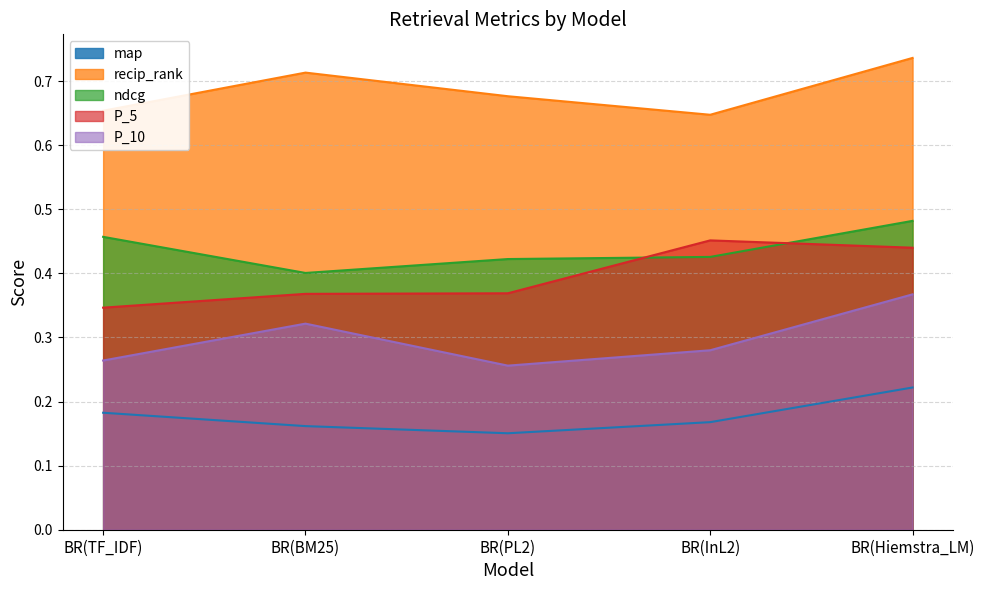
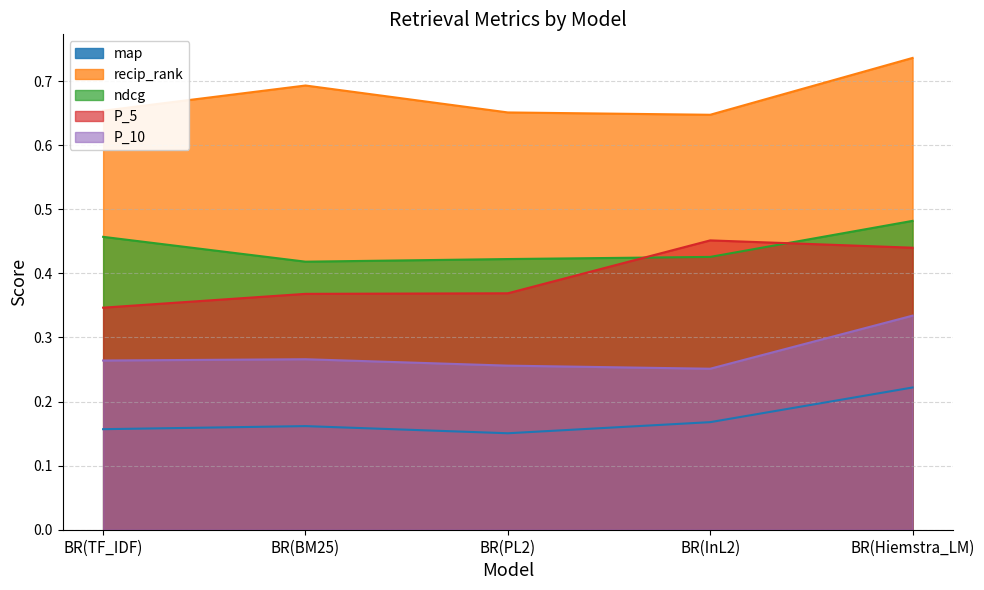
map, BR(TF_IDF): 0.18 -> 0.16
recip_rank, BR(BM25): 0.71 -> 0.69
ndcg, BR(BM25): 0.40 -> 0.42
P_10, BR(BM25): 0.32 -> 0.27
recip_rank, BR(PL2): 0.68 -> 0.65
P_10, BR(InL2): 0.28 -> 0.25
P_10, BR(Hiemstra_LM): 0.37 -> 0.33
